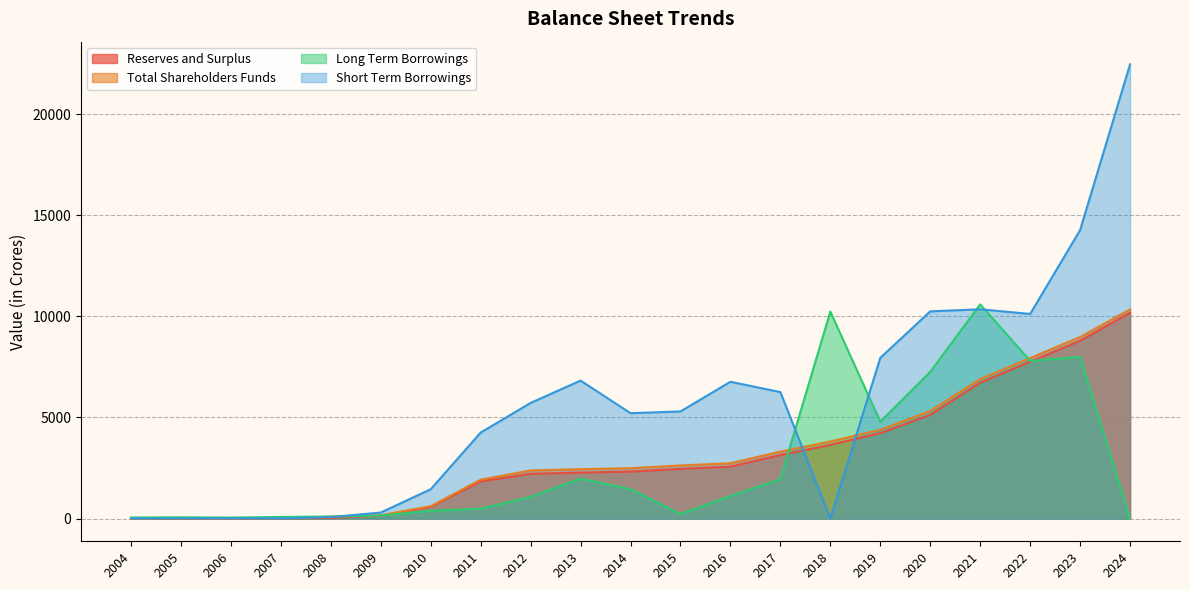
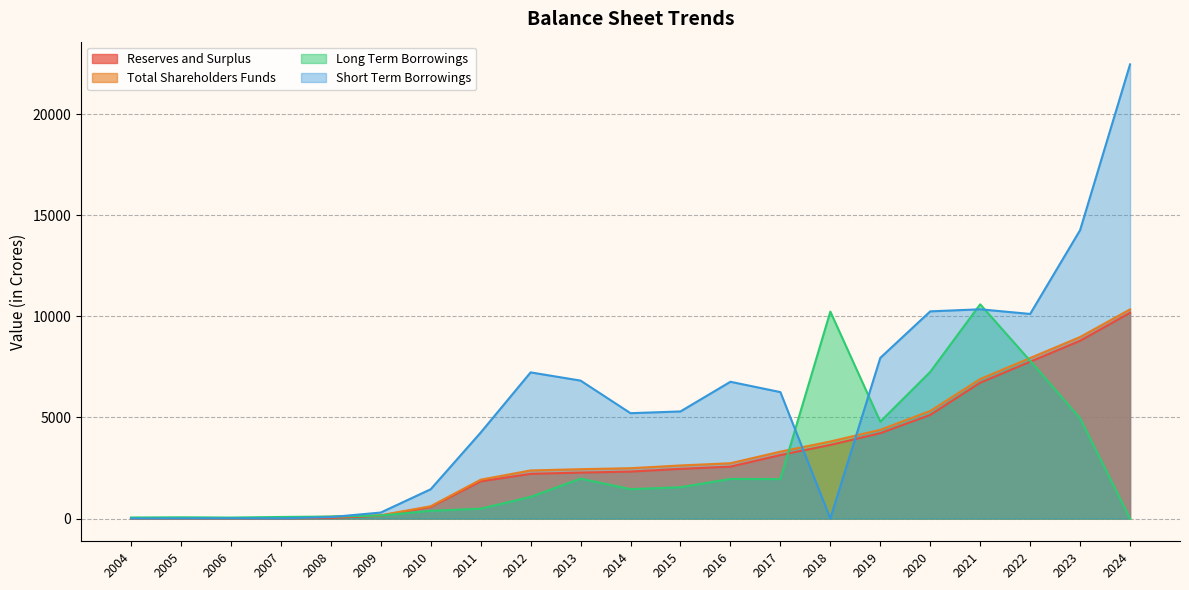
Short Term Borrowings, 2012: 5700 -> 7200
Long Term Borrowings, 2015: 200 -> 1600
Long Term Borrowings, 2016: 1100 -> 2000
Long Term Borrowings, 2023: 8000 -> 5000
